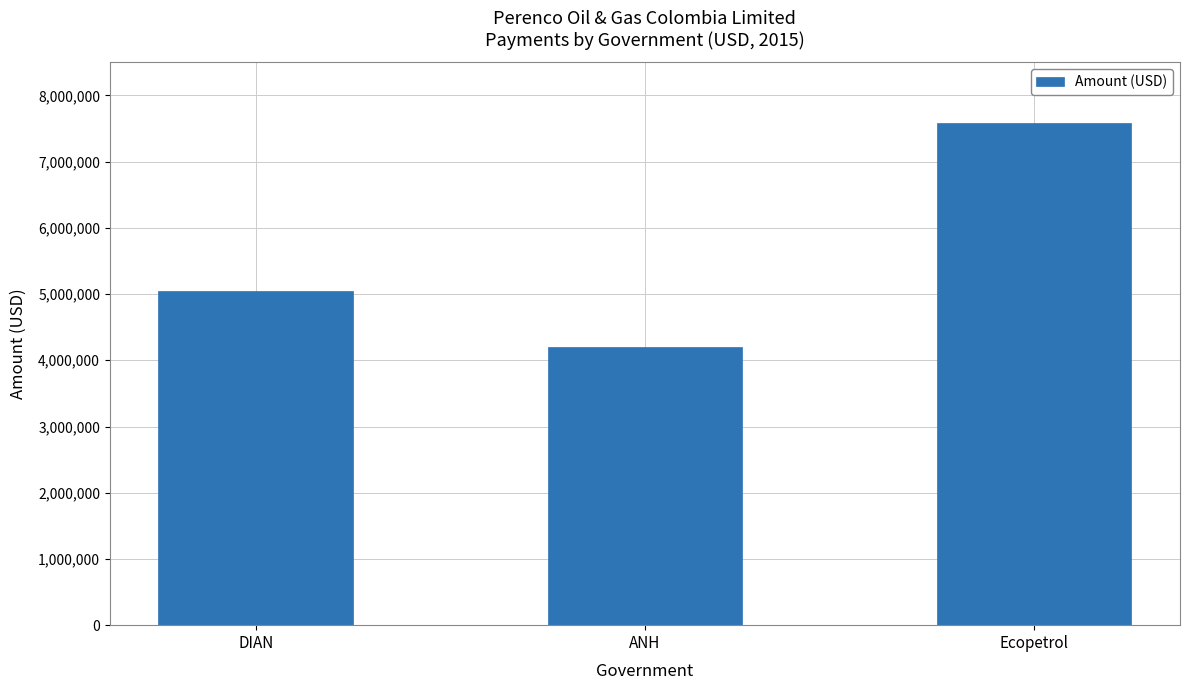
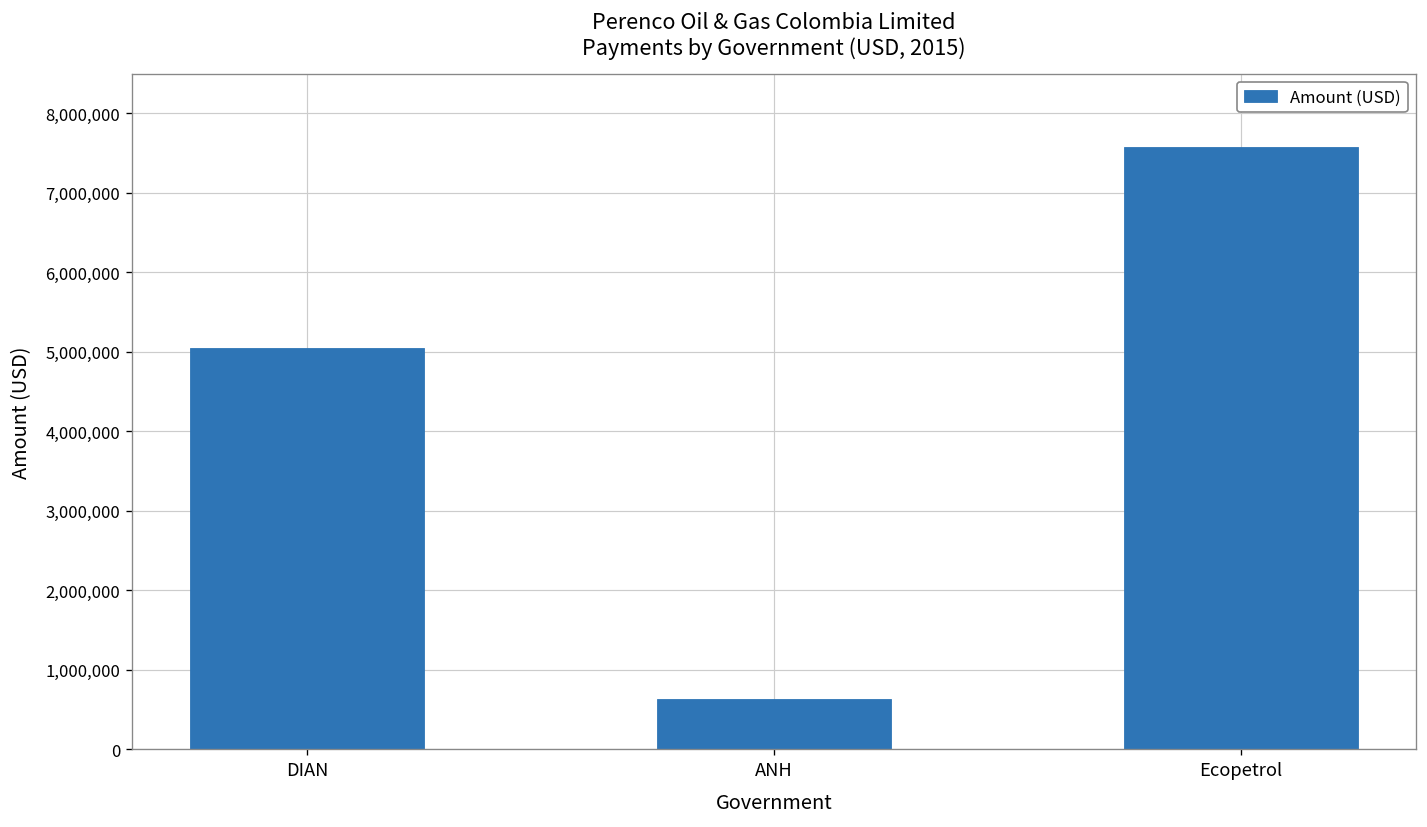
ANH: 4,200,000 -> 600,000
